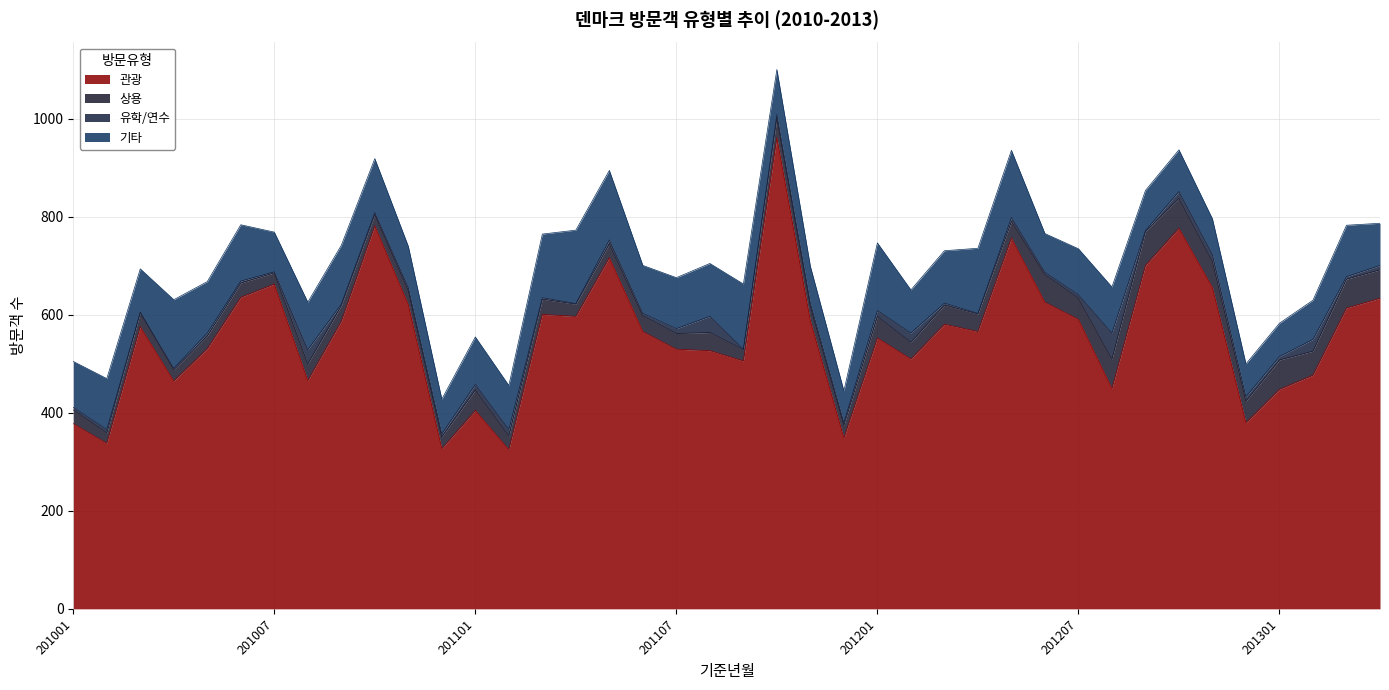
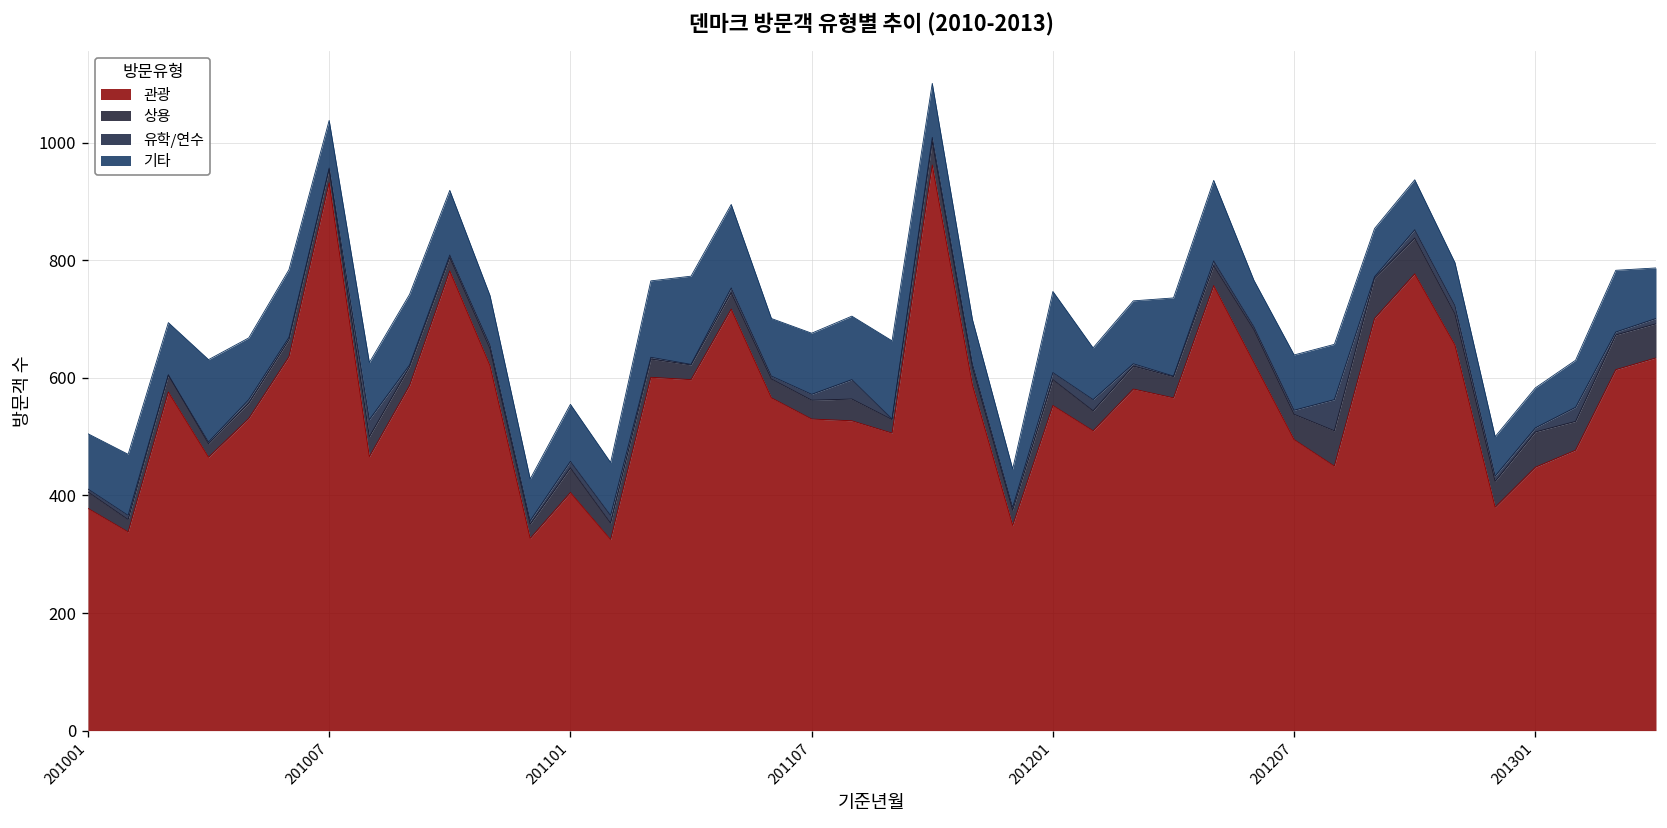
관광, 201007: 660 -> 930
관광, 201207: 590 -> 500
